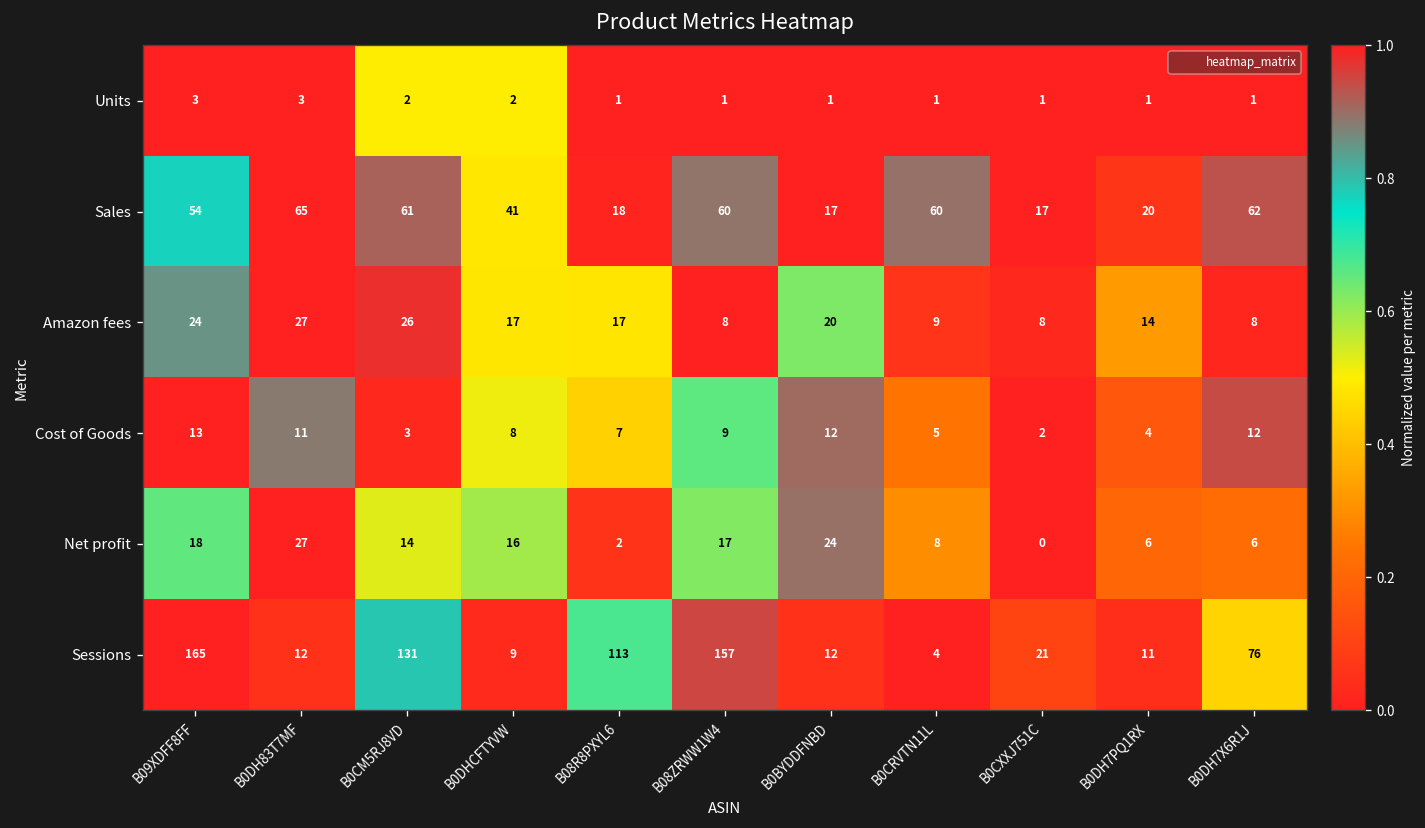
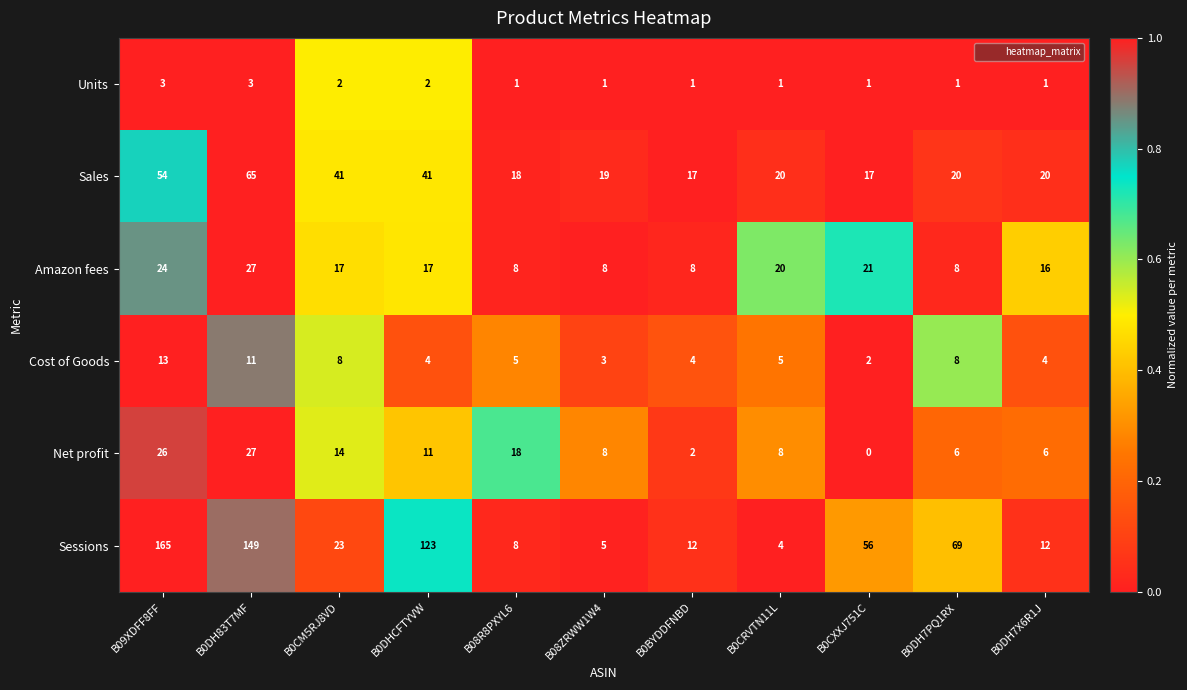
Sales, B0CM5RJ8VD: 61 -> 41
Sales, B08ZRWW1W4: 60 -> 19
Sales, B0CRVTN11L: 60 -> 20
Sales, B0DH7X6R1J: 62 -> 20
Amazon fees, B0CM5RJ8VD: 26 -> 17
Amazon fees, B08R8PXYL6: 17 -> 8
Amazon fees, B0BYDDFNBD: 20 -> 8
Amazon fees, B0CRVTN11L: 9 -> 20
Amazon fees, B0CXXJ751C: 8 -> 21
Amazon fees, B0DH7PQ1RX: 14 -> 8
Amazon fees, B0DH7X6R1J: 8 -> 16
Cost of Goods, B0CM5RJ8VD: 3 -> 8
Cost of Goods, B0DHCFTYVW: 8 -> 4
Cost of Goods, B08R8PXYL6: 7 -> 5
Cost of Goods, B08ZRWW1W4: 9 -> 3
Cost of Goods, B0BYDDFNBD: 12 -> 4
Cost of Goods, B0DH7PQ1RX: 4 -> 8
Cost of Goods, B0DH7X6R1J: 12 -> 4
Net profit, B09XDFF8FF: 18 -> 26
Net profit, B0DHCFTYVW: 16 -> 11
Net profit, B08R8PXYL6: 2 -> 18
Net profit, B08ZRWW1W4: 17 -> 8
Net profit, B0BYDDFNBD: 24 -> 2
Sessions, B0DH83T7MF: 12 -> 149
Sessions, B0CM5RJ8VD: 131 -> 23
Sessions, B0DHCFTYVW: 9 -> 123
Sessions, B08R8PXYL6: 113 -> 8
Sessions, B08ZRWW1W4: 157 -> 5
Sessions, B0CXXJ751C: 21 -> 56
Sessions, B0DH7PQ1RX: 11 -> 69
Sessions, B0DH7X6R1J: 76 -> 12
